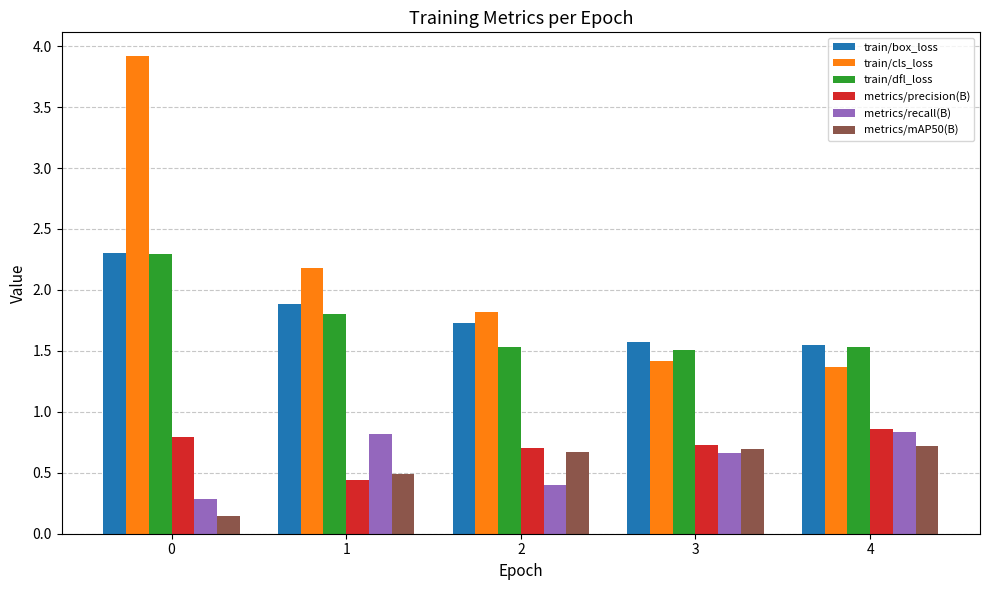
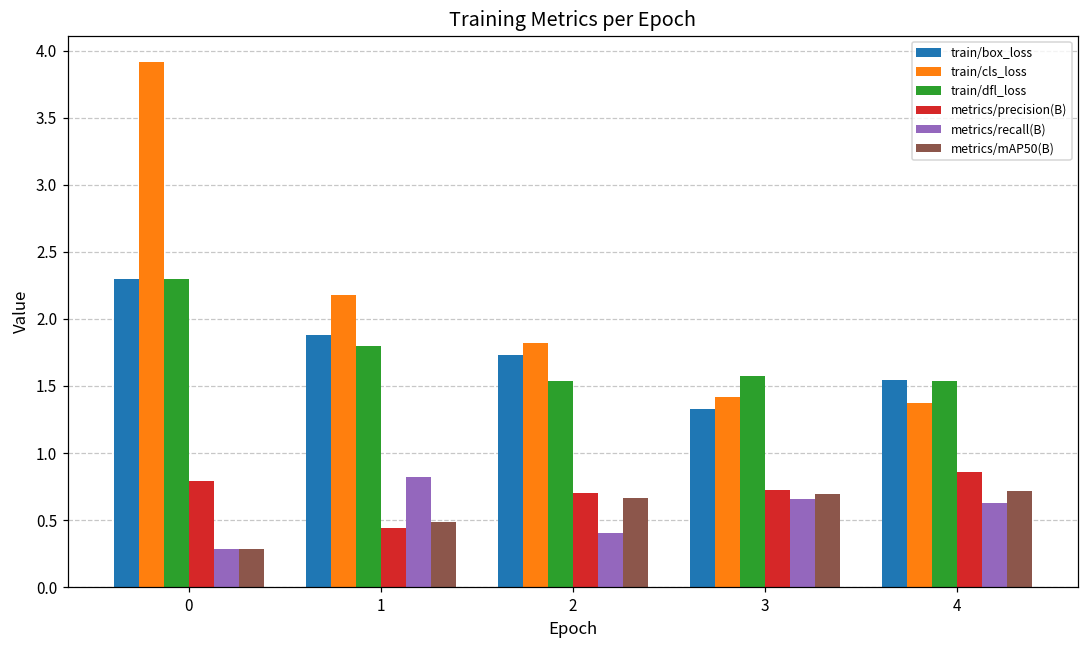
metrics/mAP50(B), 0: 0.14 -> 0.28
train/box_loss, 3: 1.58 -> 1.33
train/dfl_loss, 3: 1.50 -> 1.57
metrics/recall(B), 4: 0.83 -> 0.62
